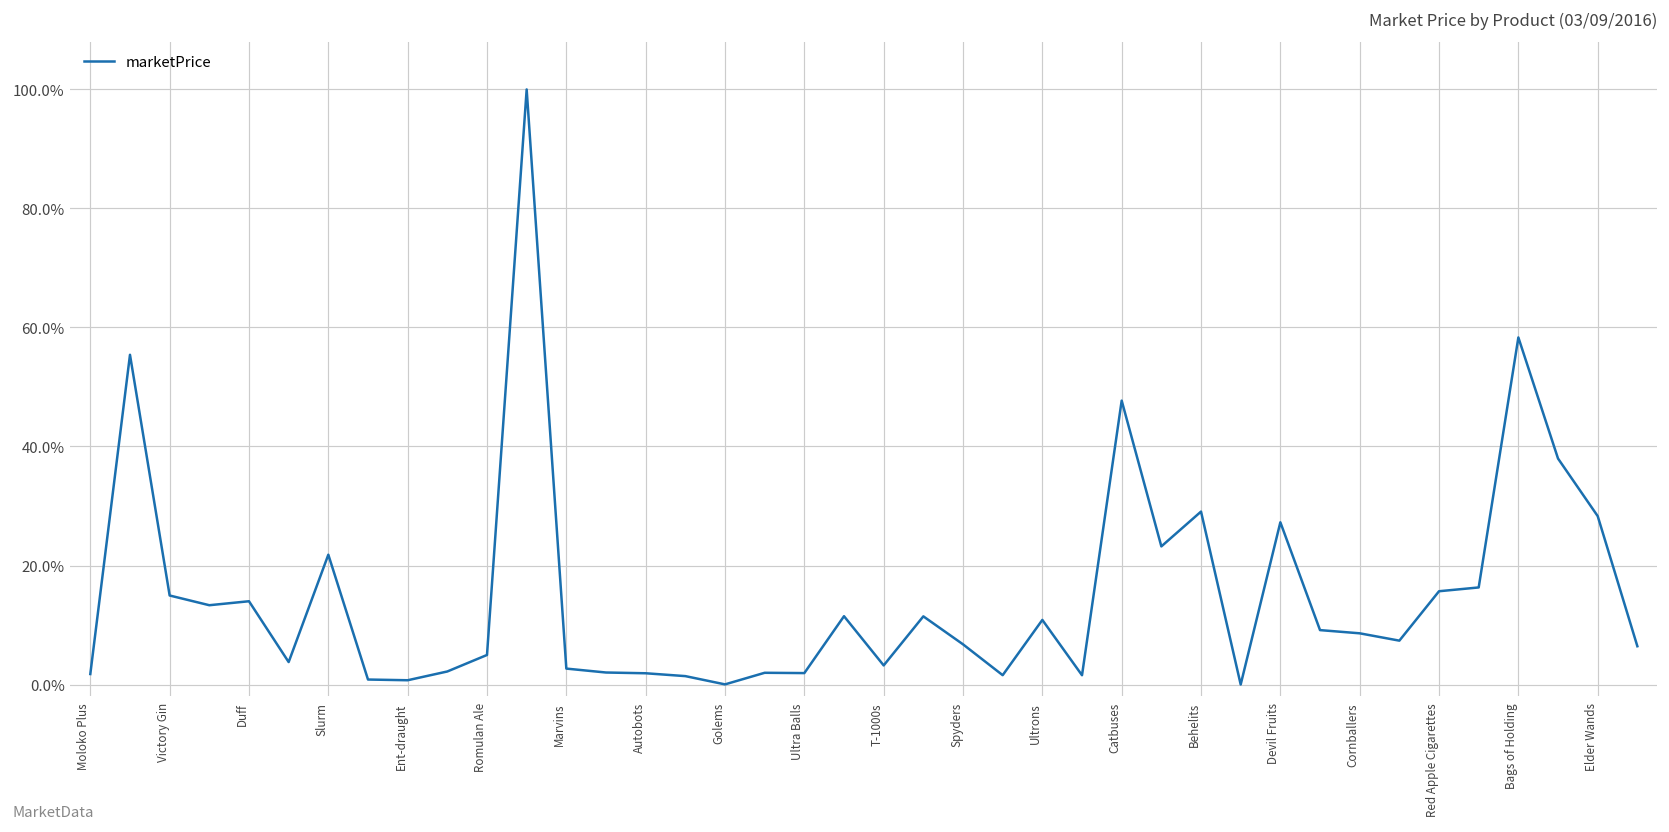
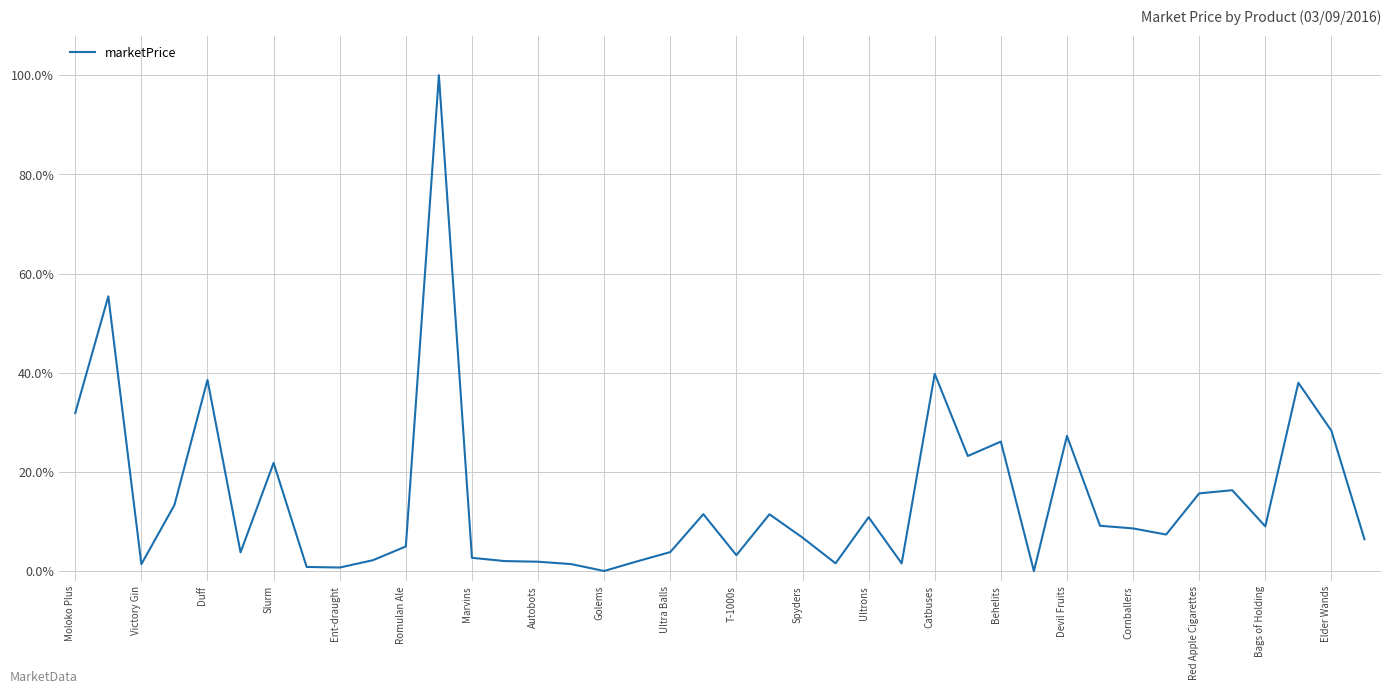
Moloko Plus: 2% -> 32%
Victory Gin: 15% -> 1%
Duff: 14% -> 39%
Ultra Balls: 2% -> 4%
Catbuses: 48% -> 40%
Behelits: 29% -> 26%
Bags of Holding: 58% -> 9%
